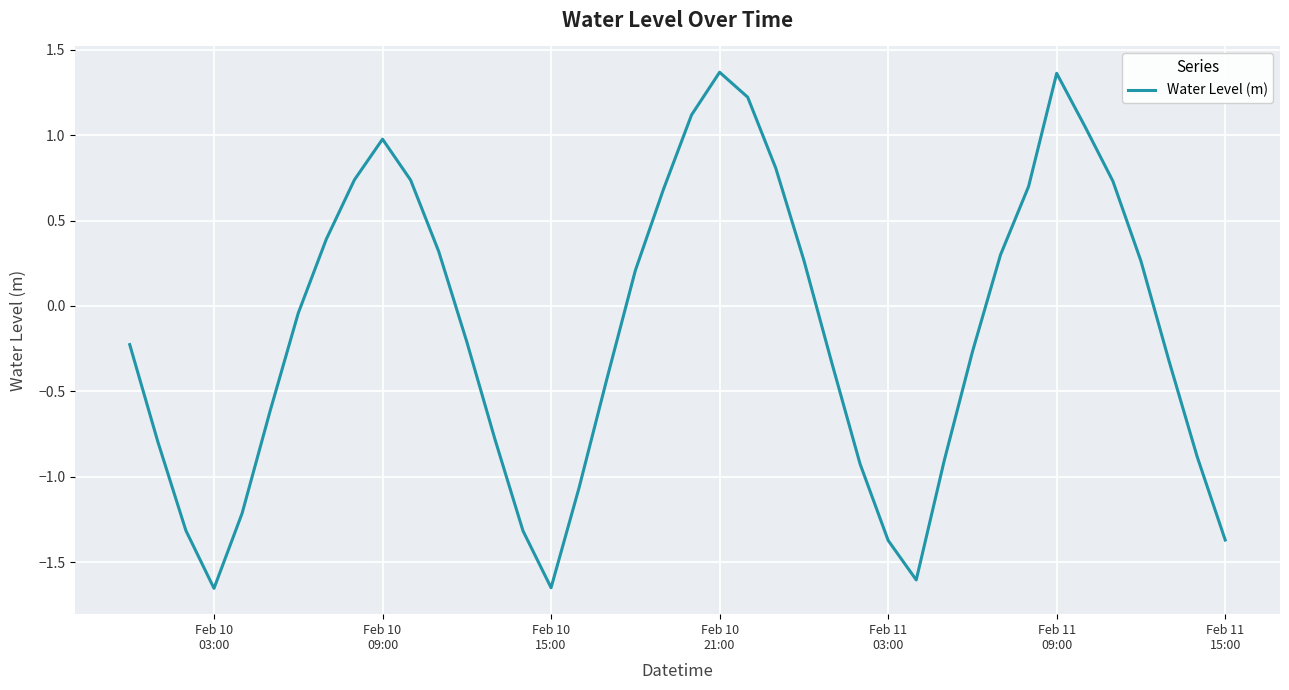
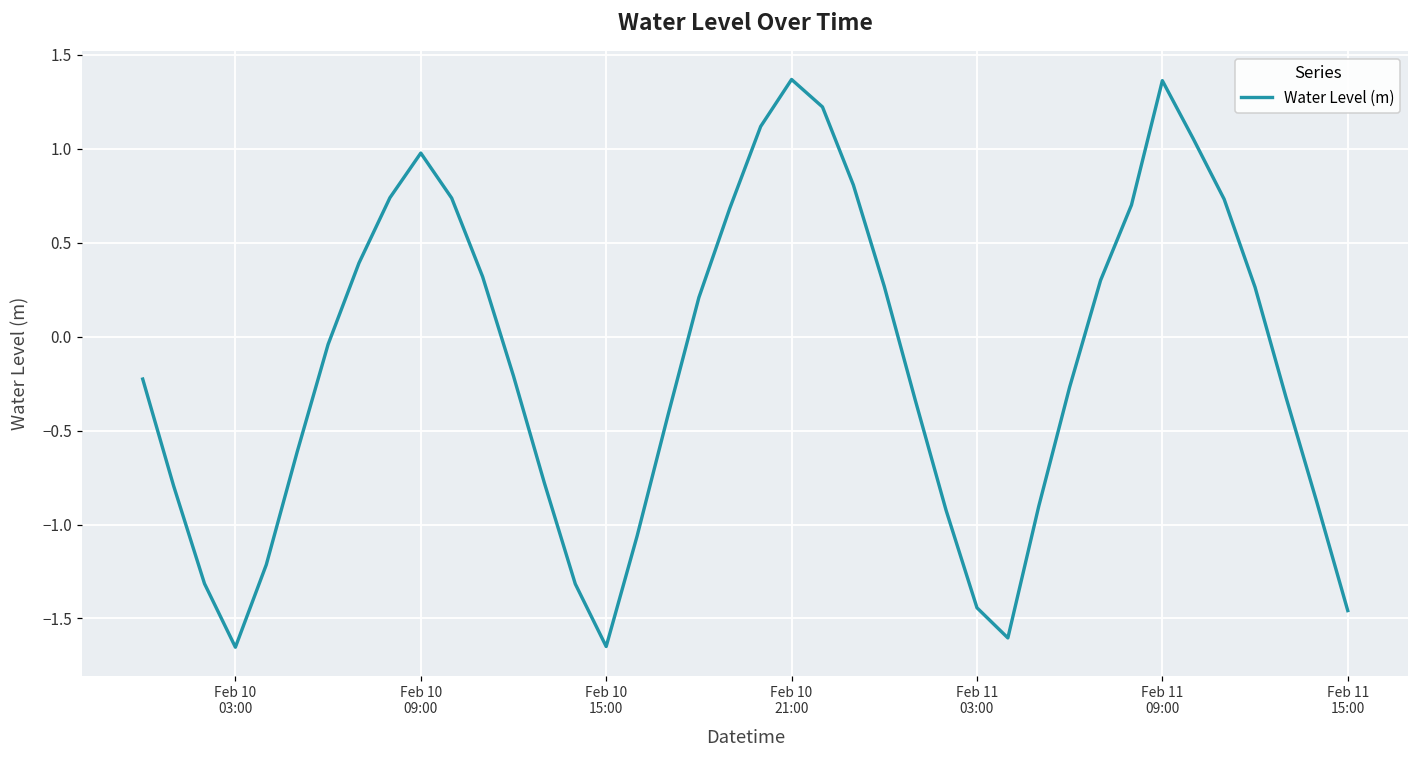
Feb 11 03:00: -1.37 -> -1.44
Feb 11 15:00: -1.37 -> -1.46
